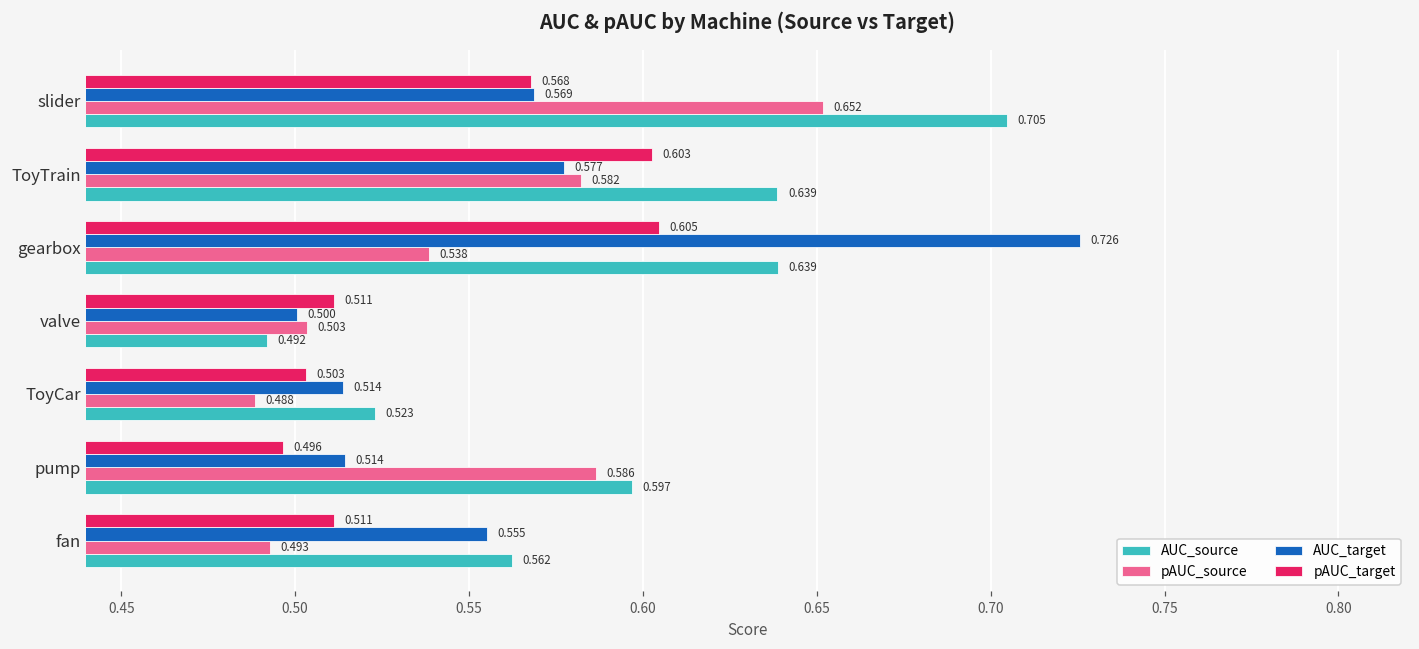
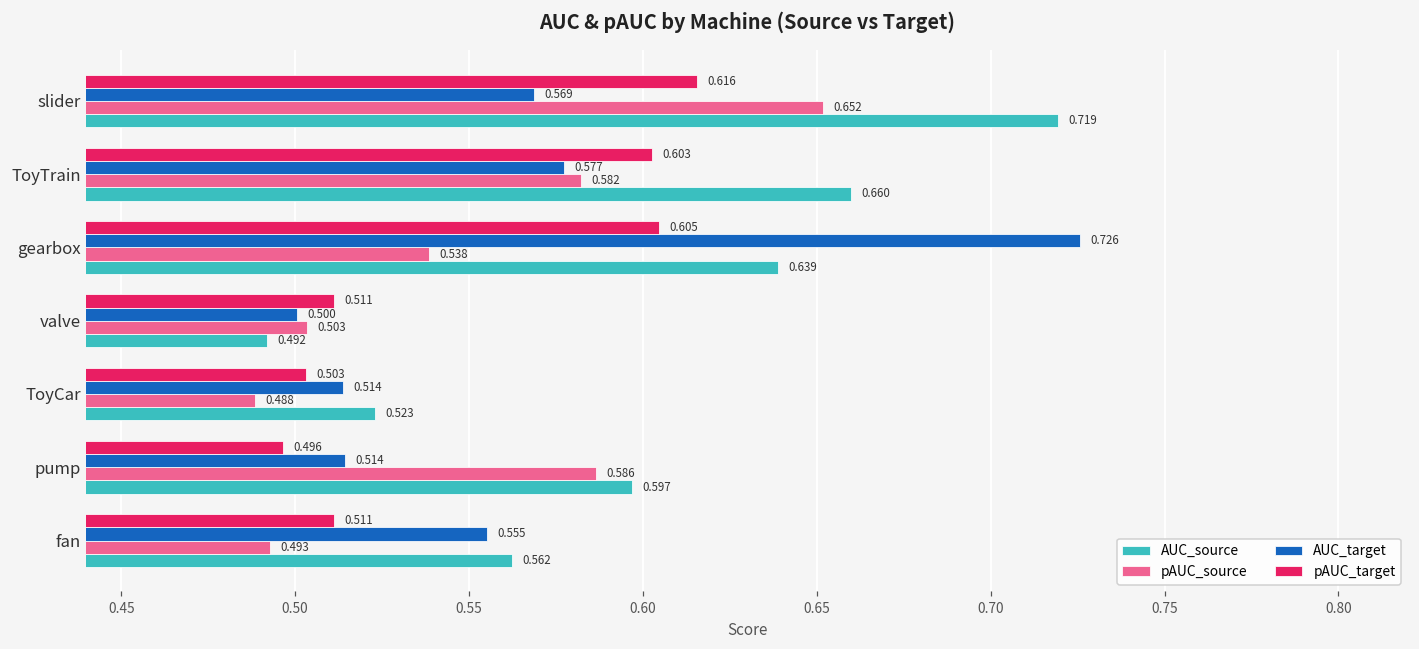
pAUC_target, slider: 0.568 -> 0.616
AUC_source, slider: 0.705 -> 0.719
AUC_source, ToyTrain: 0.639 -> 0.660
